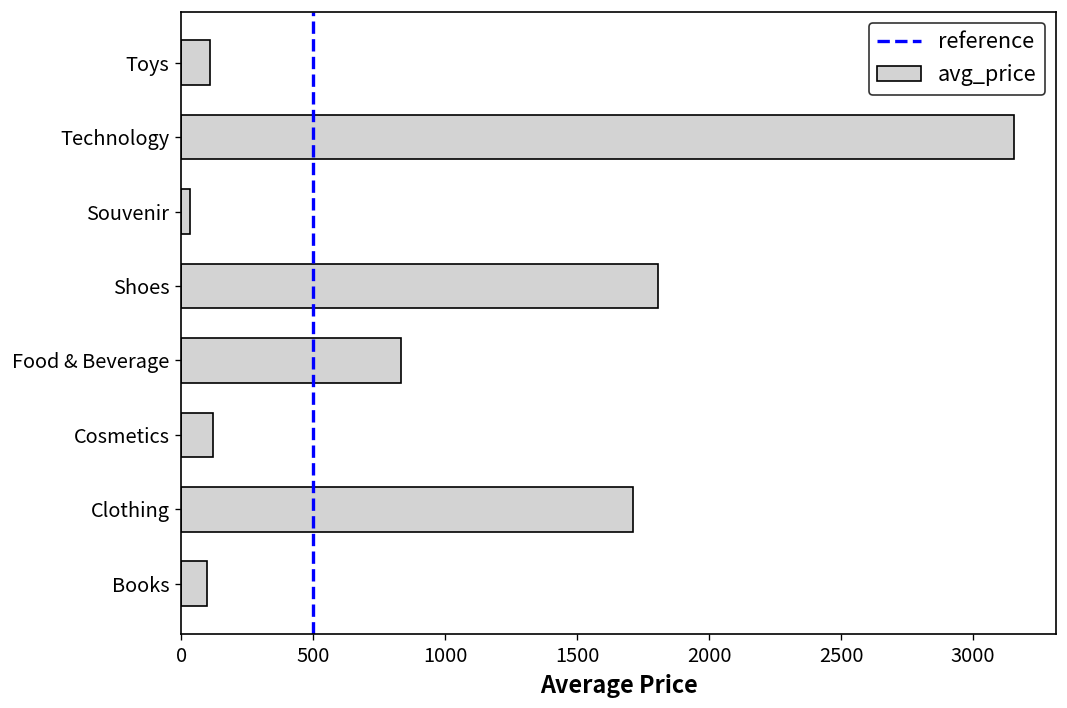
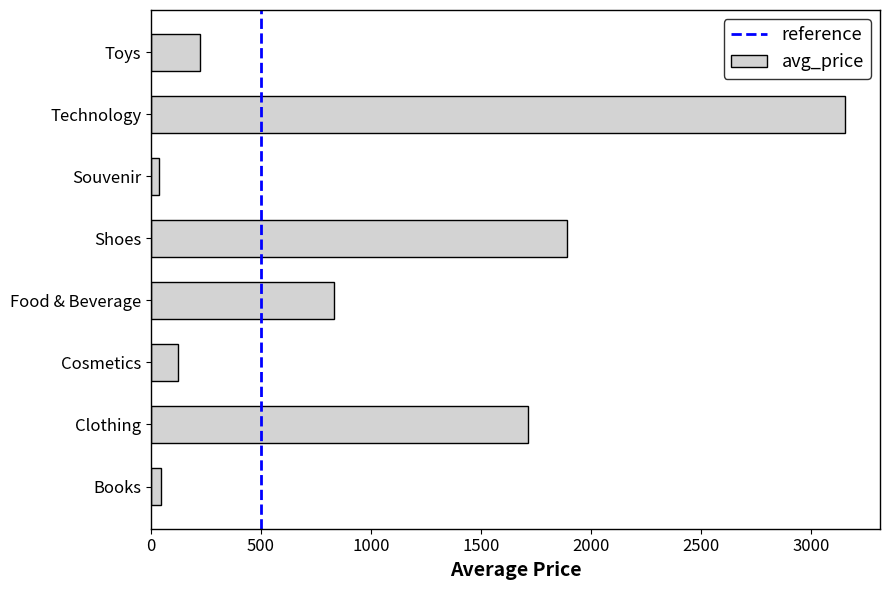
Toys: 110 -> 220
Shoes: 1810 -> 1890
Books: 100 -> 50
